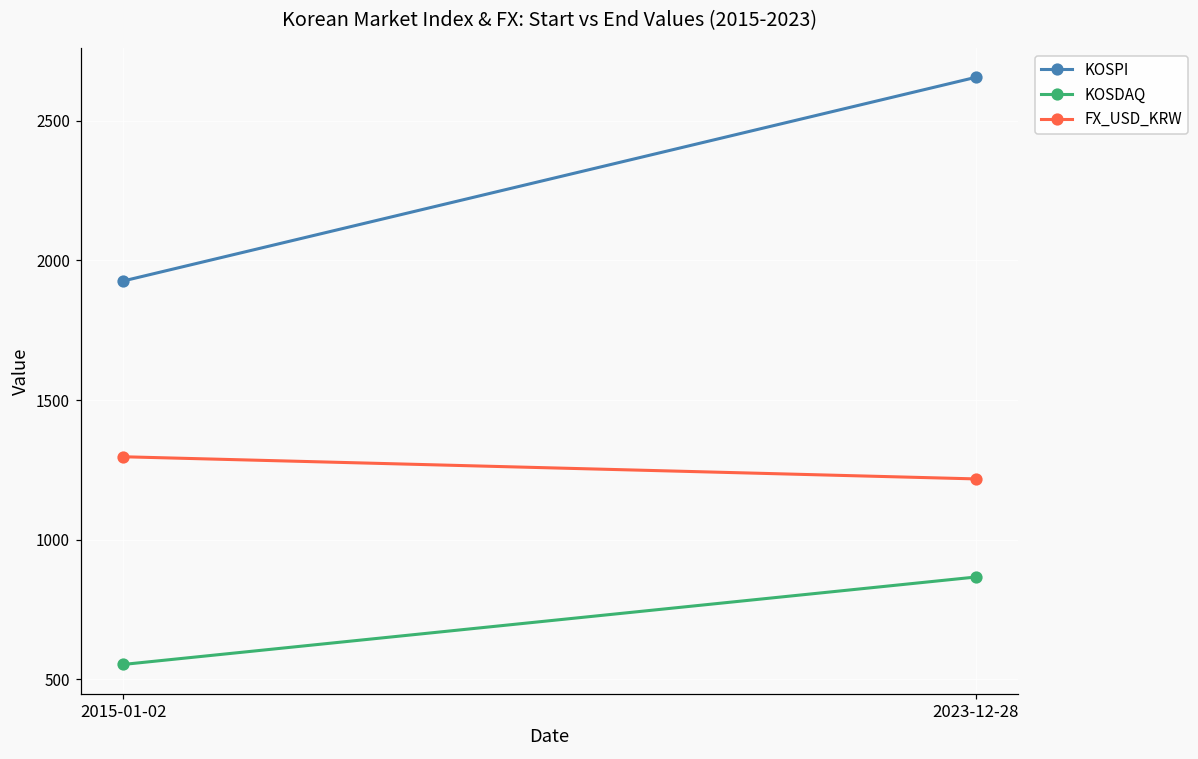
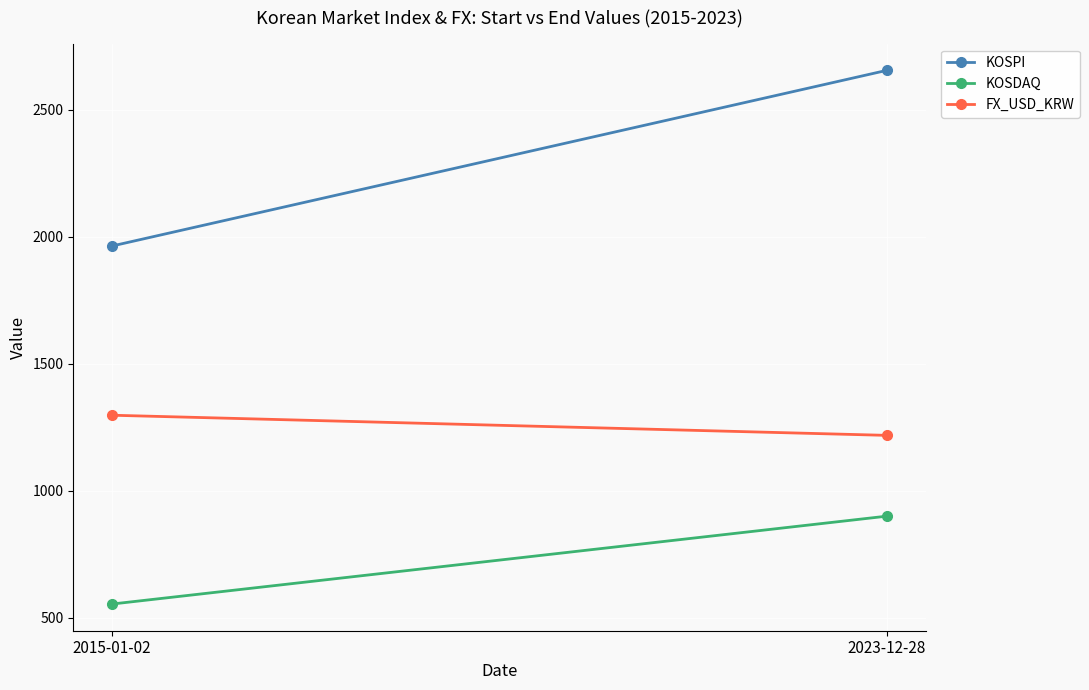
KOSPI, 2015-01-02: 1930 -> 1960
KOSDAQ, 2023-12-28: 870 -> 900
